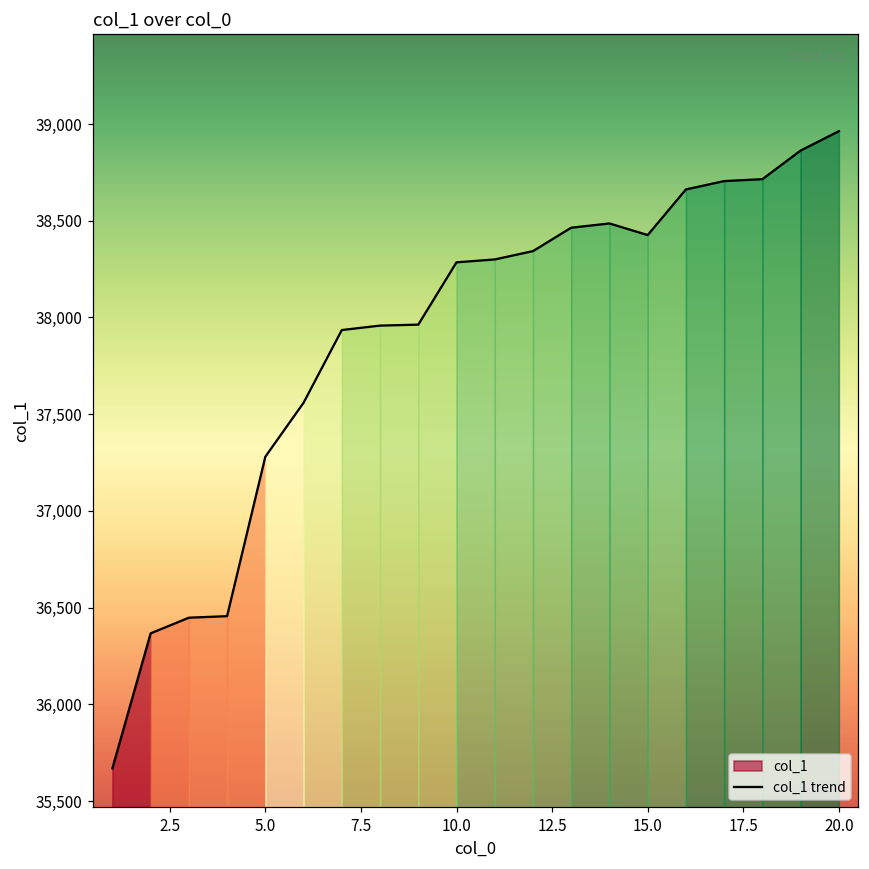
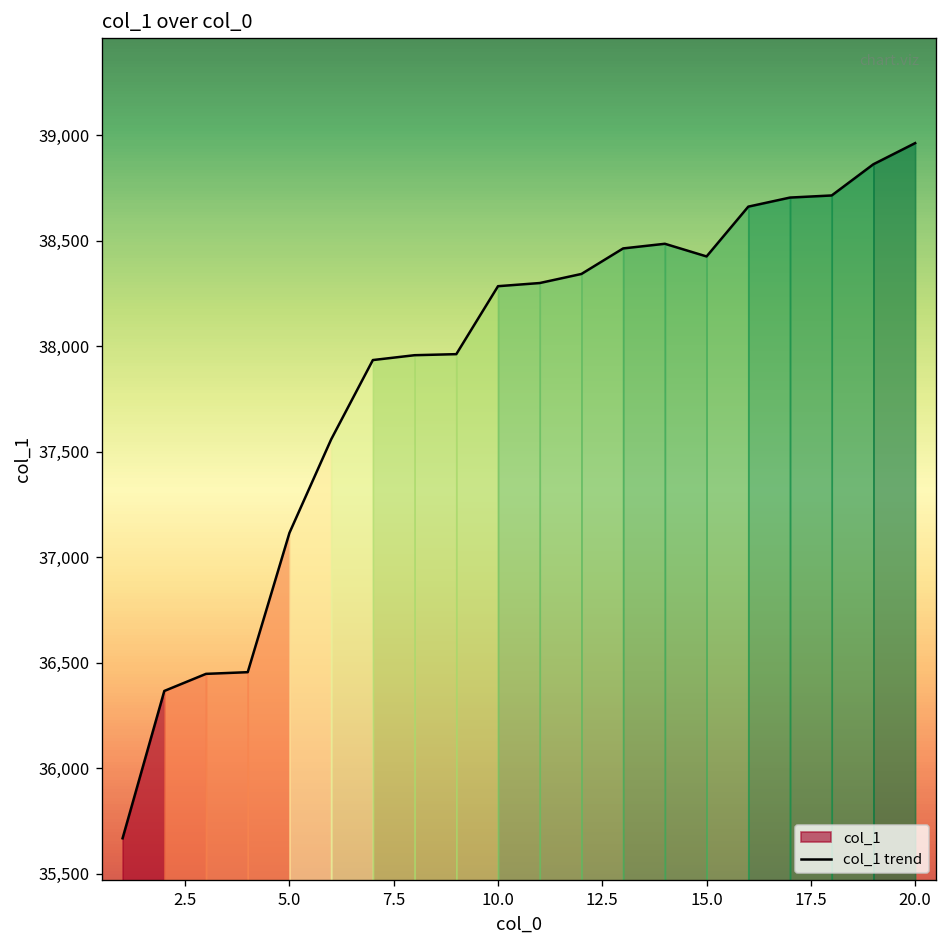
col_1 trend, 5.0: 37,280 -> 37,120
